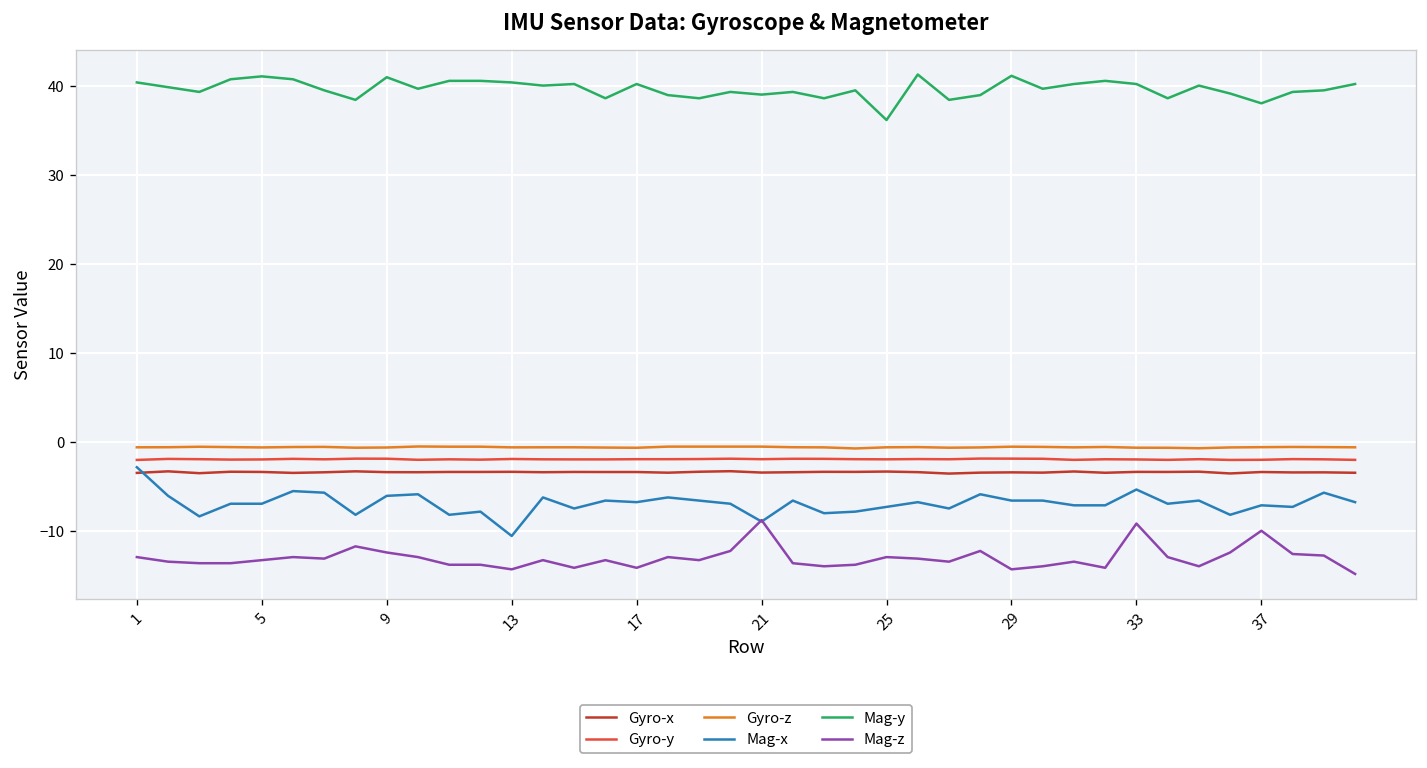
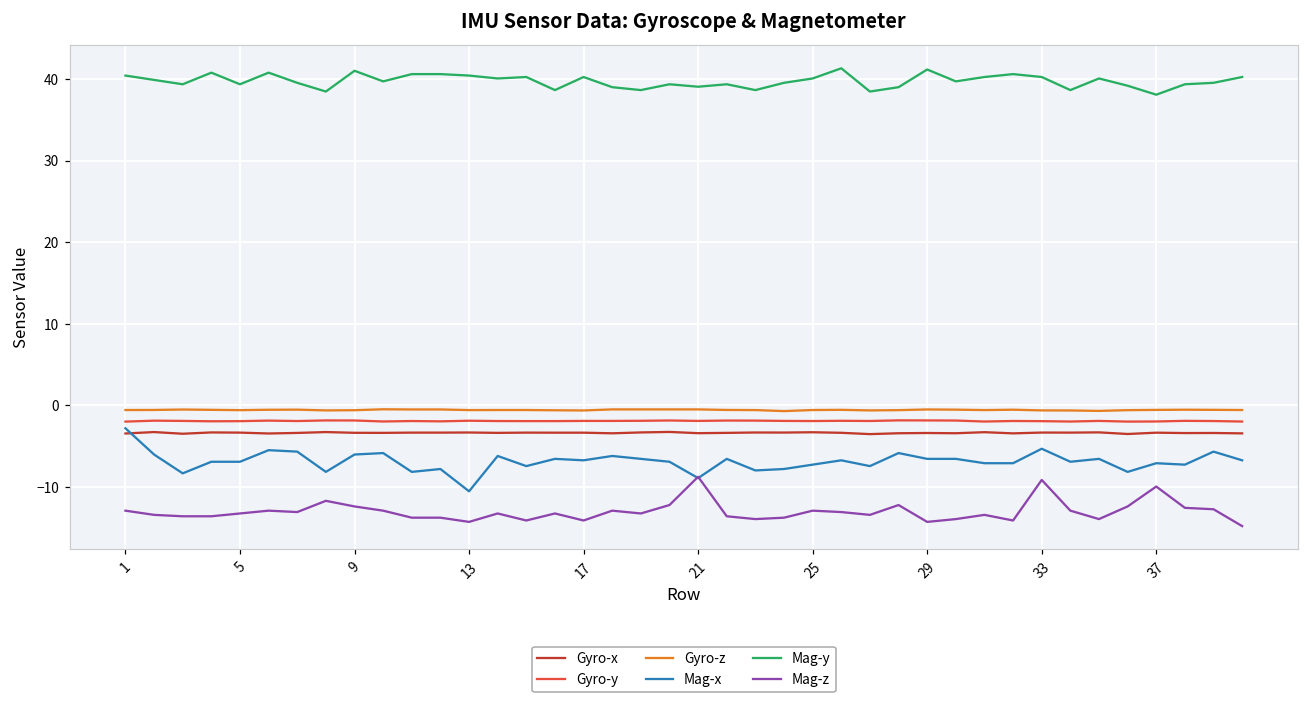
Mag-y, 5: 41 -> 39
Mag-y, 25: 36 -> 40
